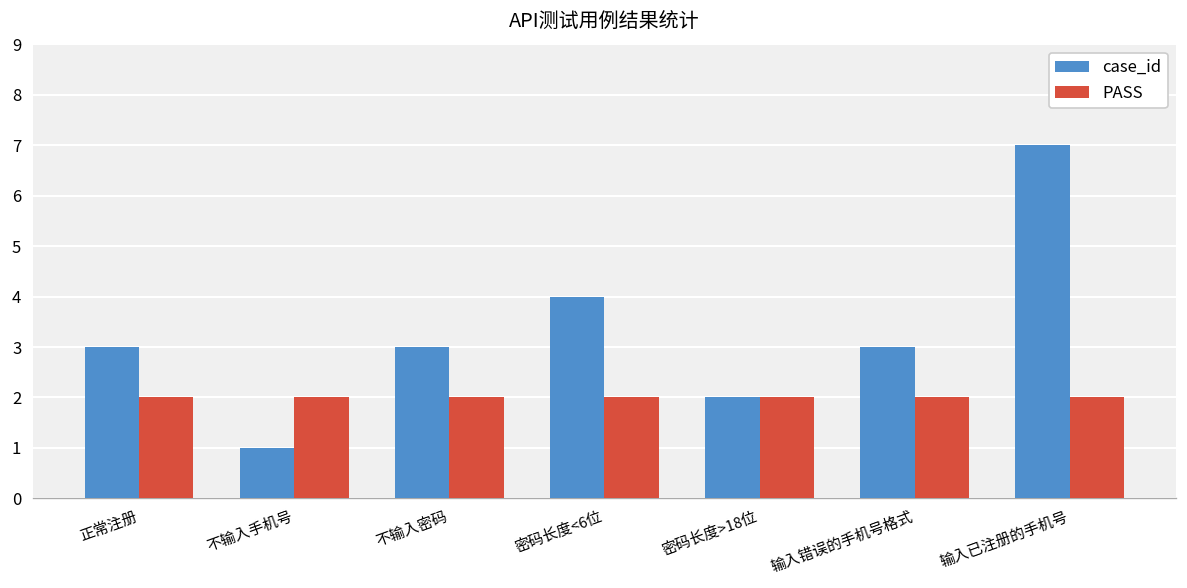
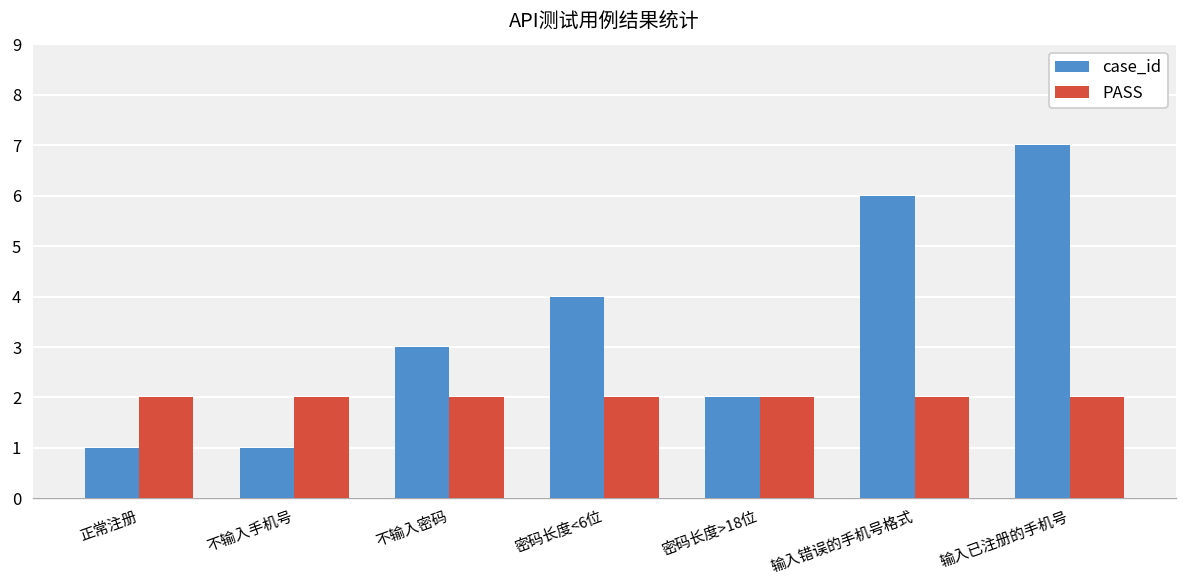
case_id, 正常注册: 3 -> 1
case_id, 输入错误的手机号格式: 3 -> 6
